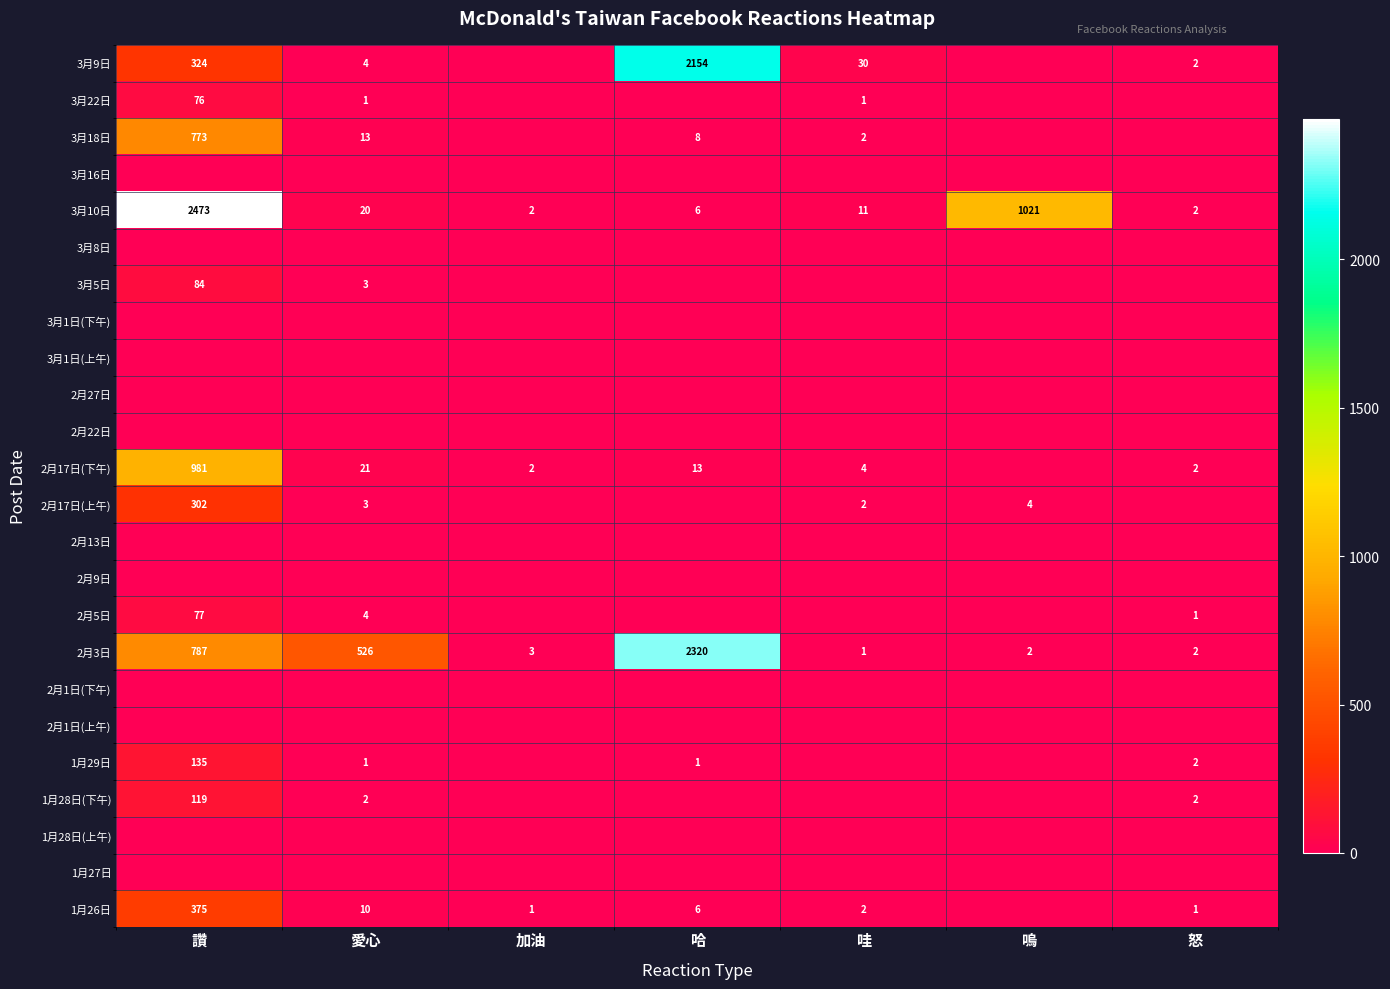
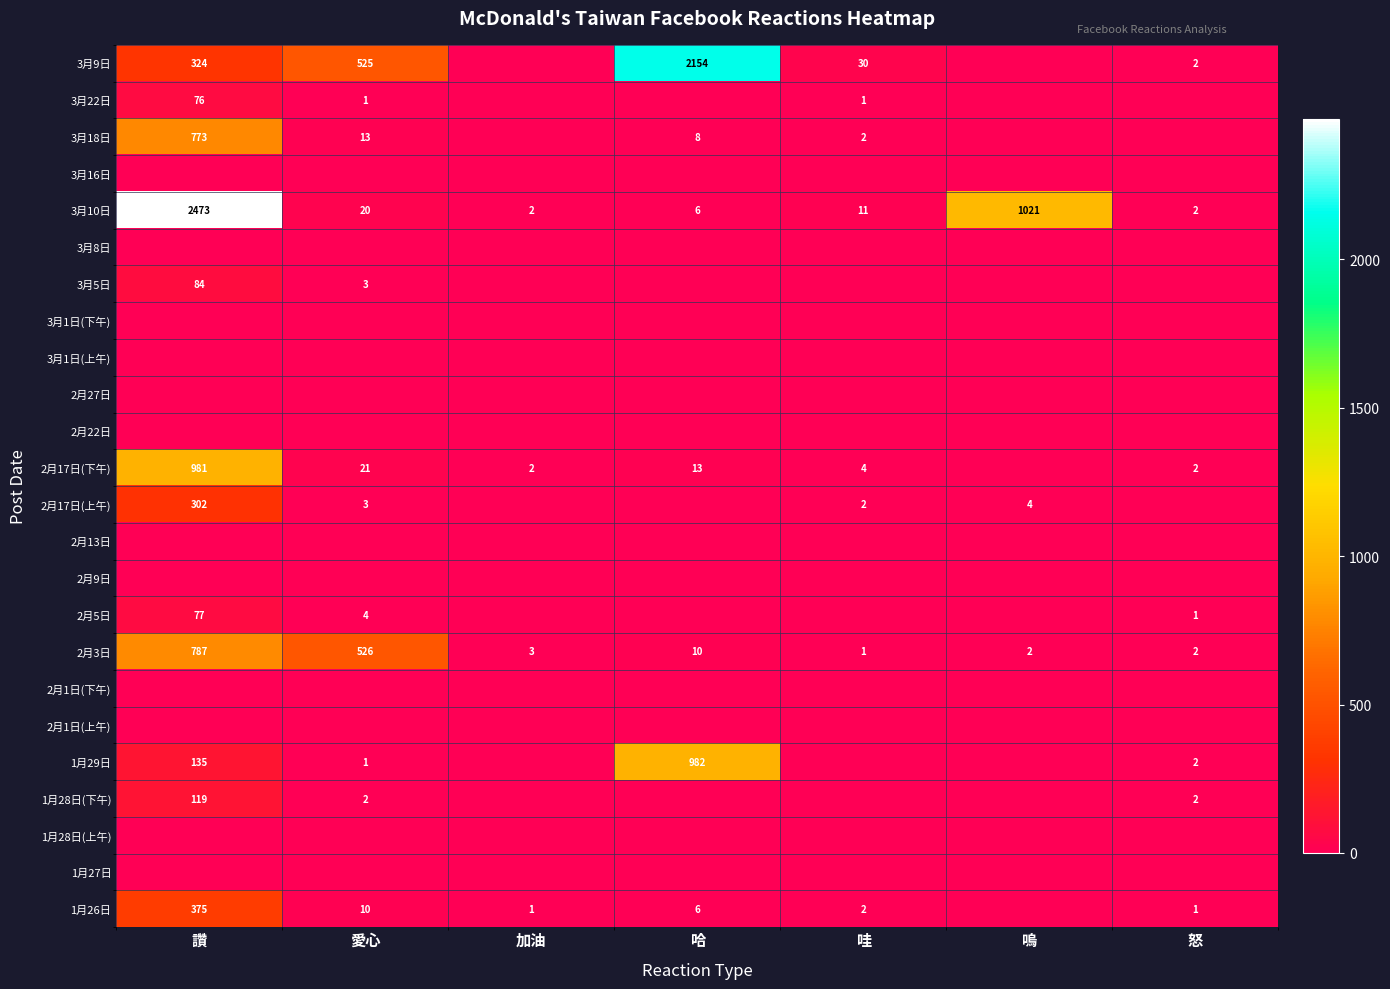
3月9日, 愛心: 4 -> 525
2月3日, 哈: 2320 -> 10
1月29日, 哈: 1 -> 982
